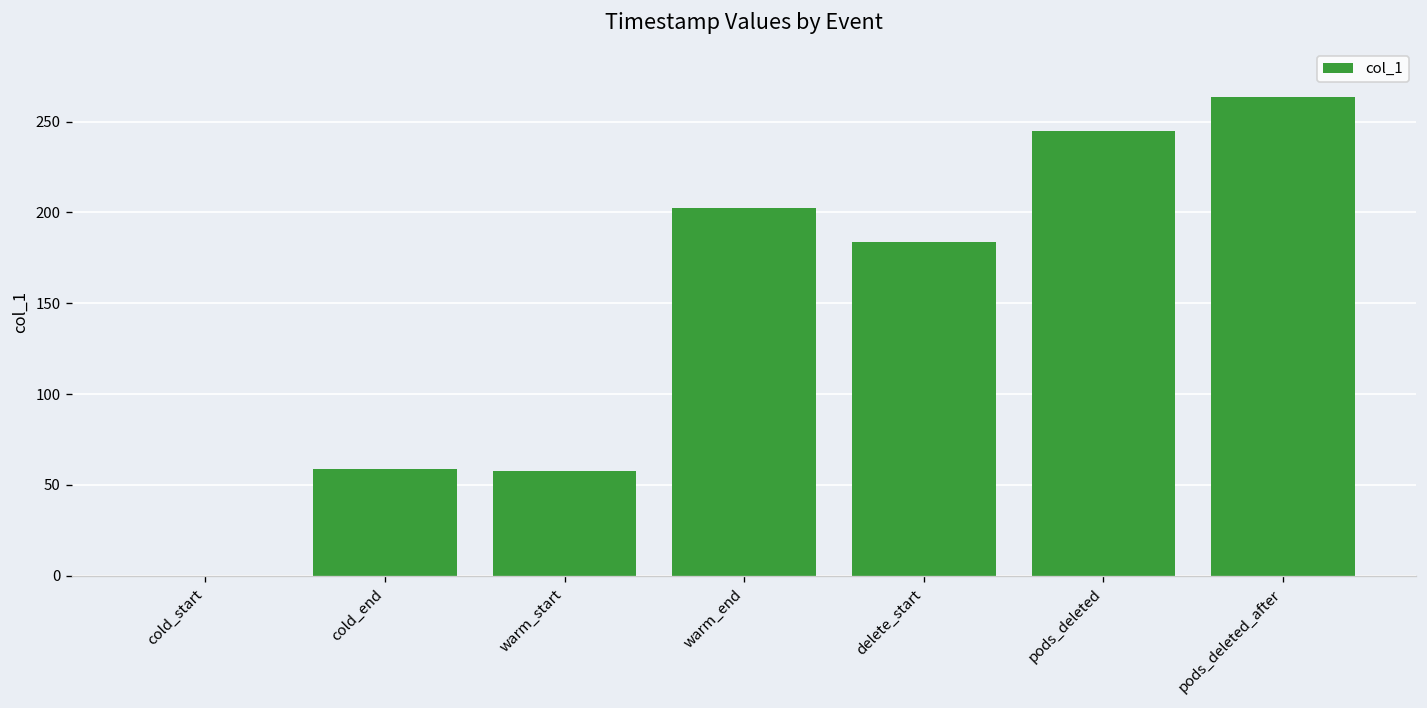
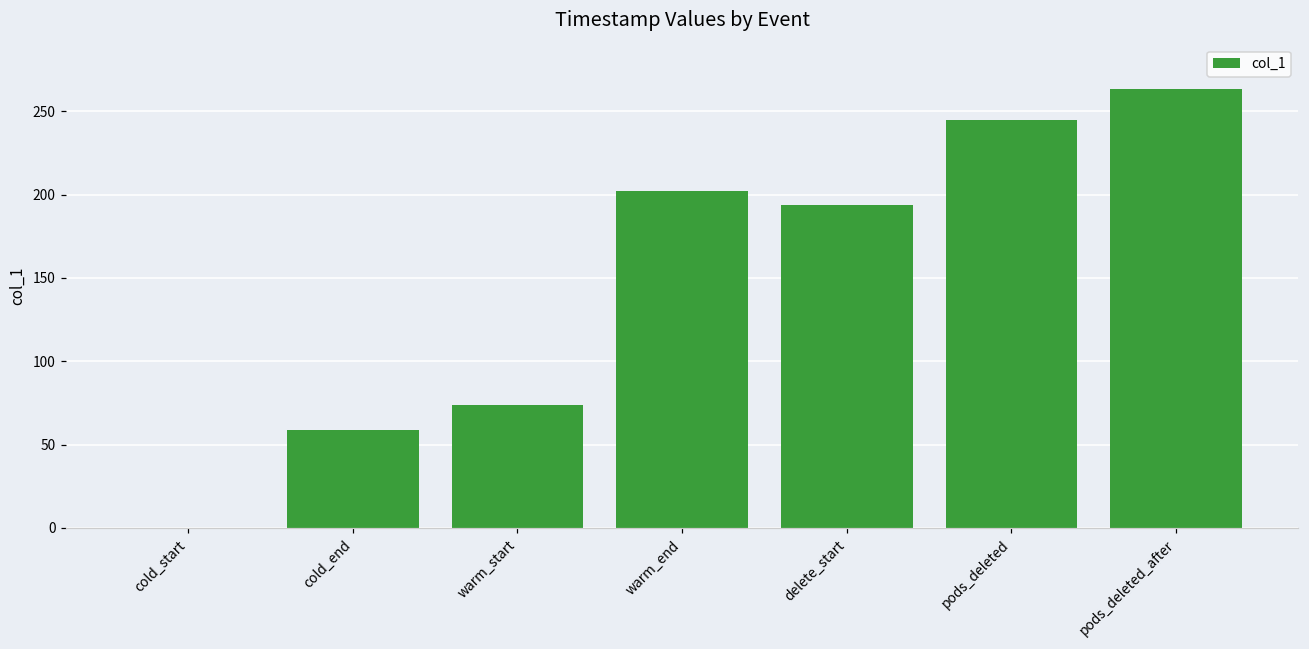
warm_start: 58 -> 74
delete_start: 184 -> 194
